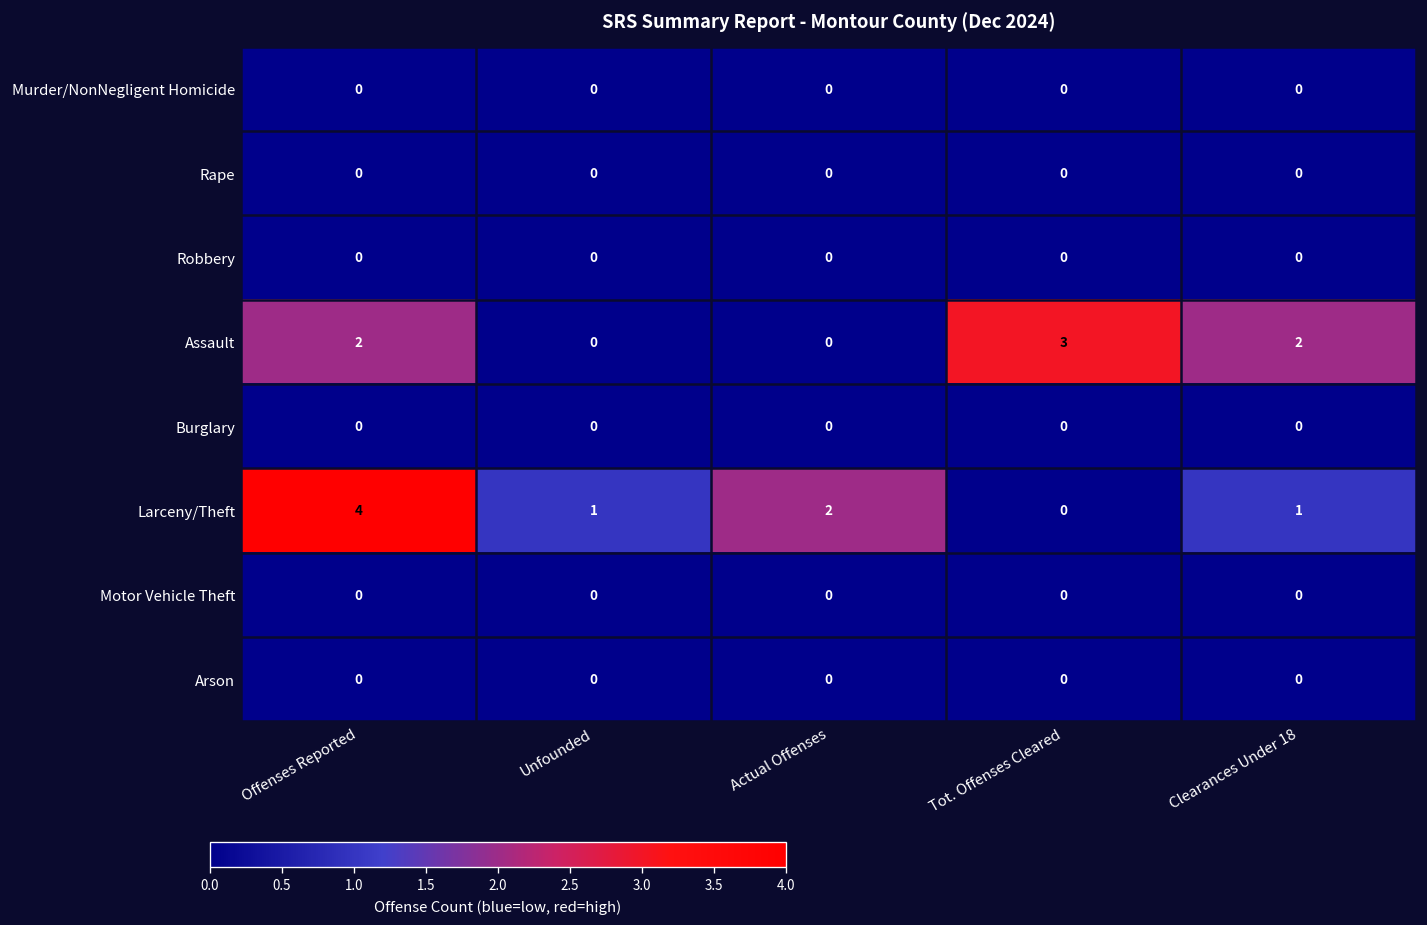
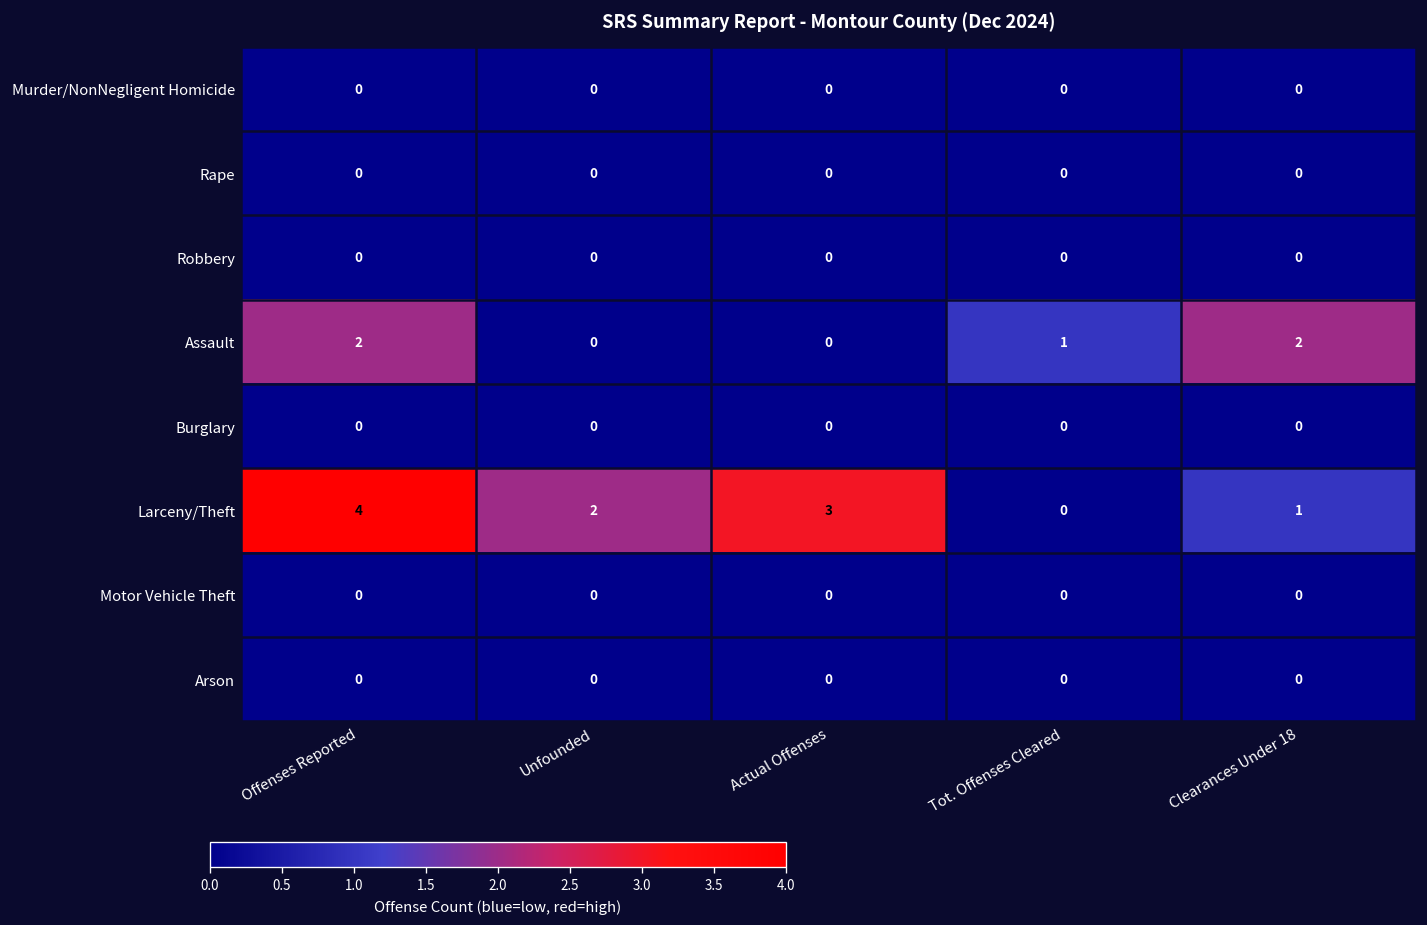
Assault, Tot. Offenses Cleared: 3 -> 1
Larceny/Theft, Unfounded: 1 -> 2
Larceny/Theft, Actual Offenses: 2 -> 3
